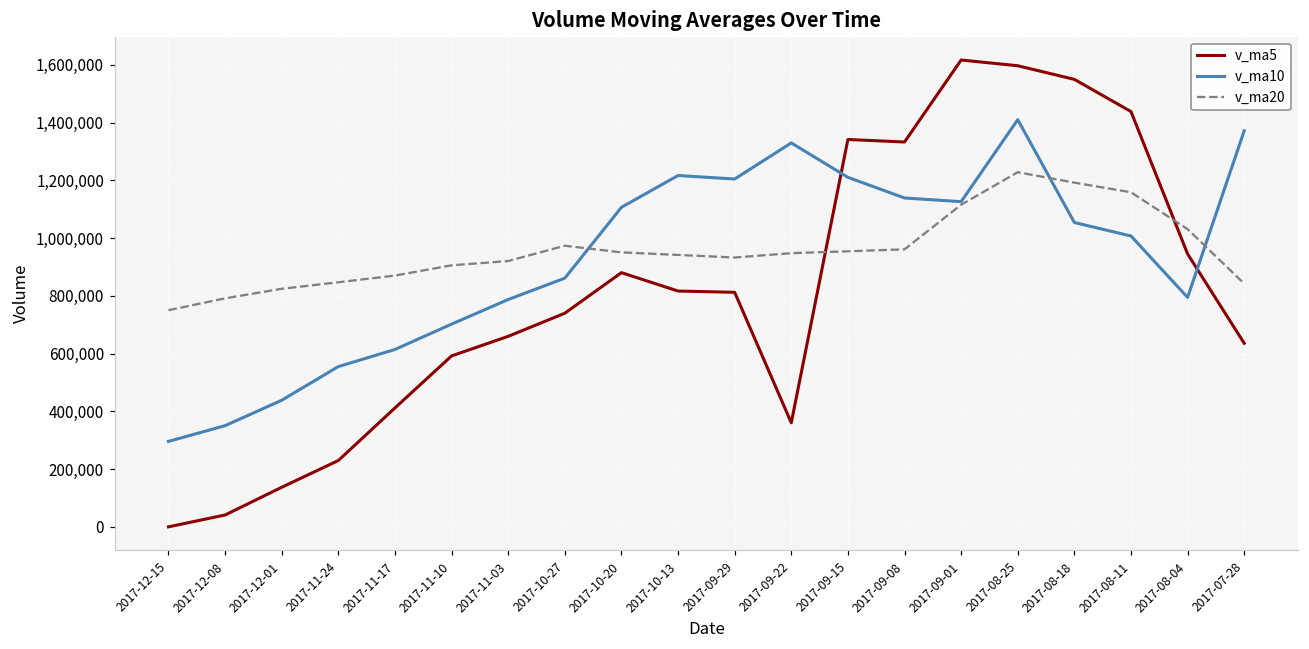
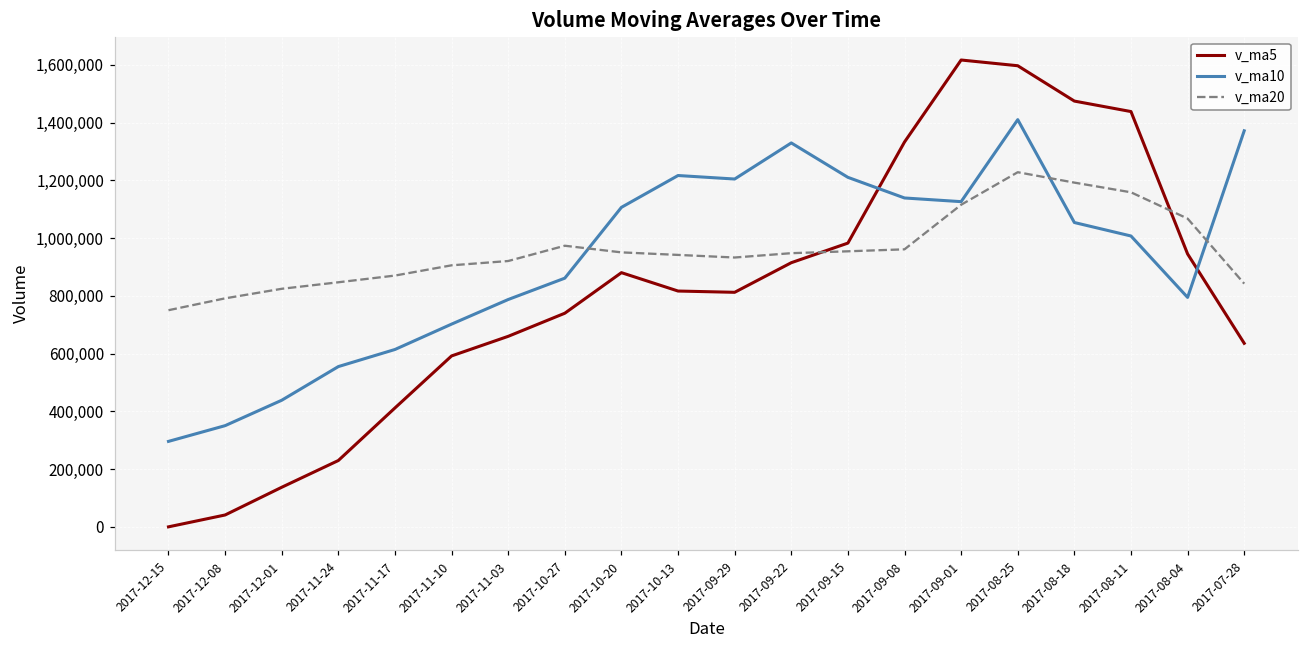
v_ma5, 2017-09-22: 360,000 -> 910,000
v_ma5, 2017-09-15: 1,340,000 -> 980,000
v_ma5, 2017-08-18: 1,550,000 -> 1,470,000
v_ma20, 2017-08-04: 1,030,000 -> 1,070,000
